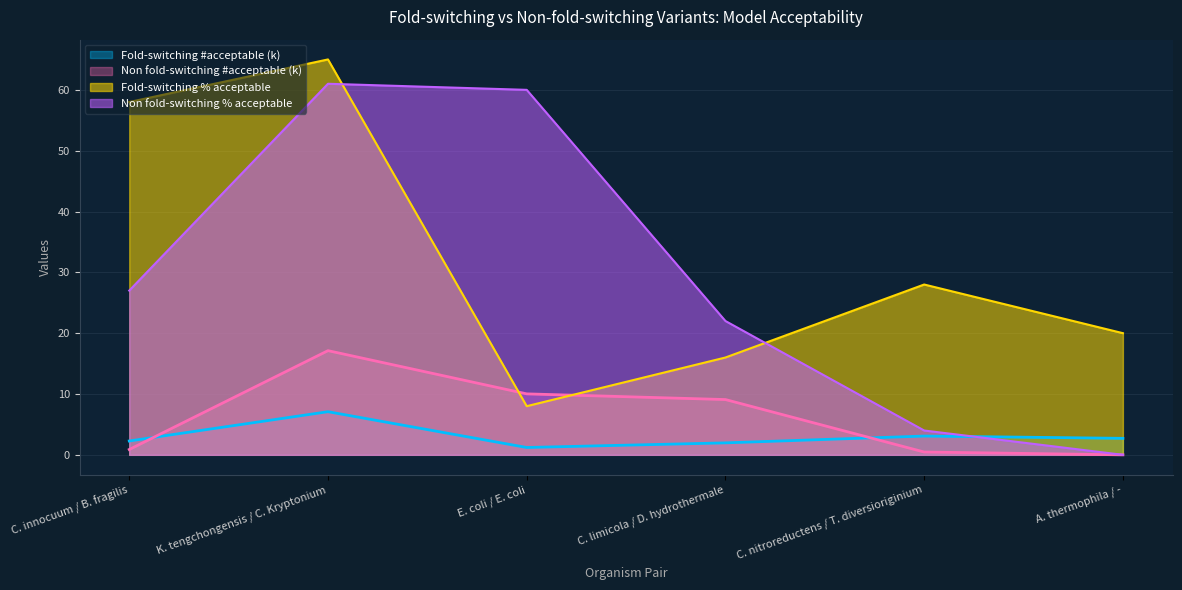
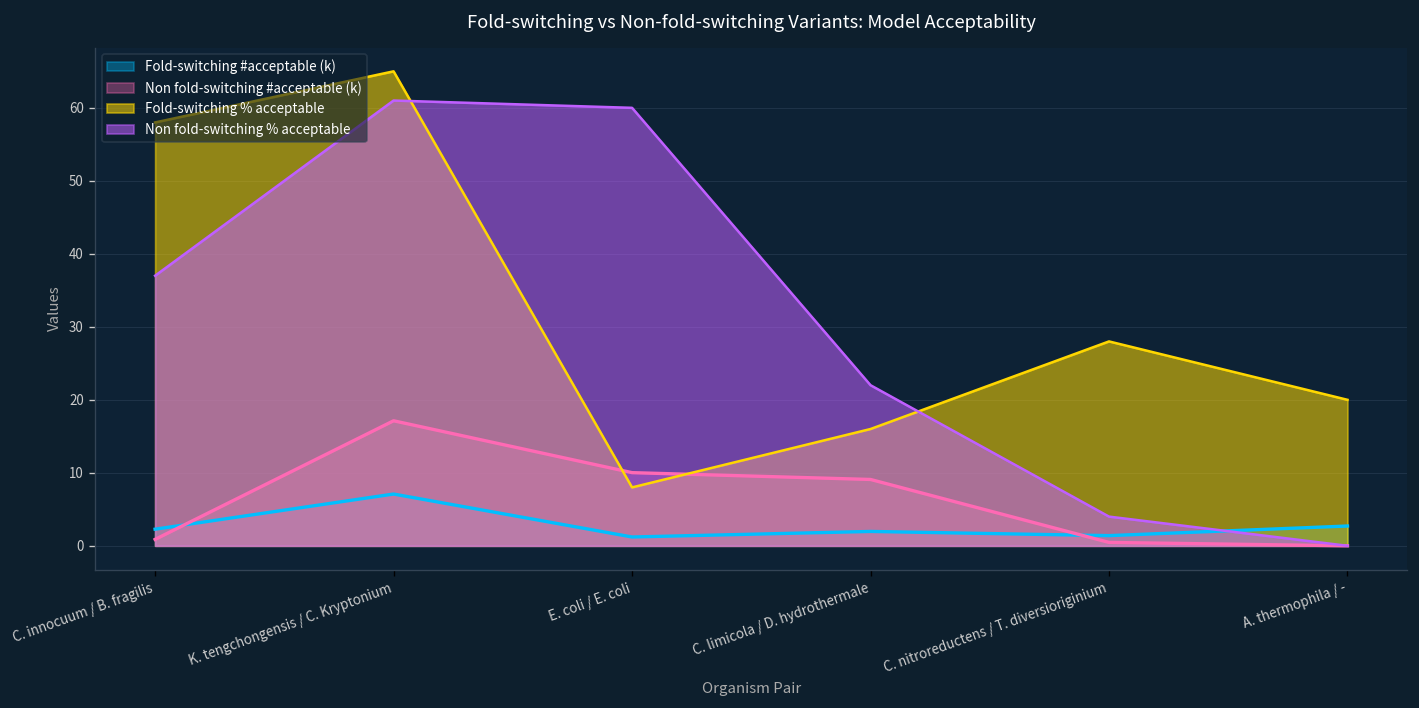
Non fold-switching % acceptable, C. innocuum / B. fragilis: 27 -> 37
Fold-switching #acceptable (k), C. nitroreductens / T. diversioriginium: 3 -> 1
